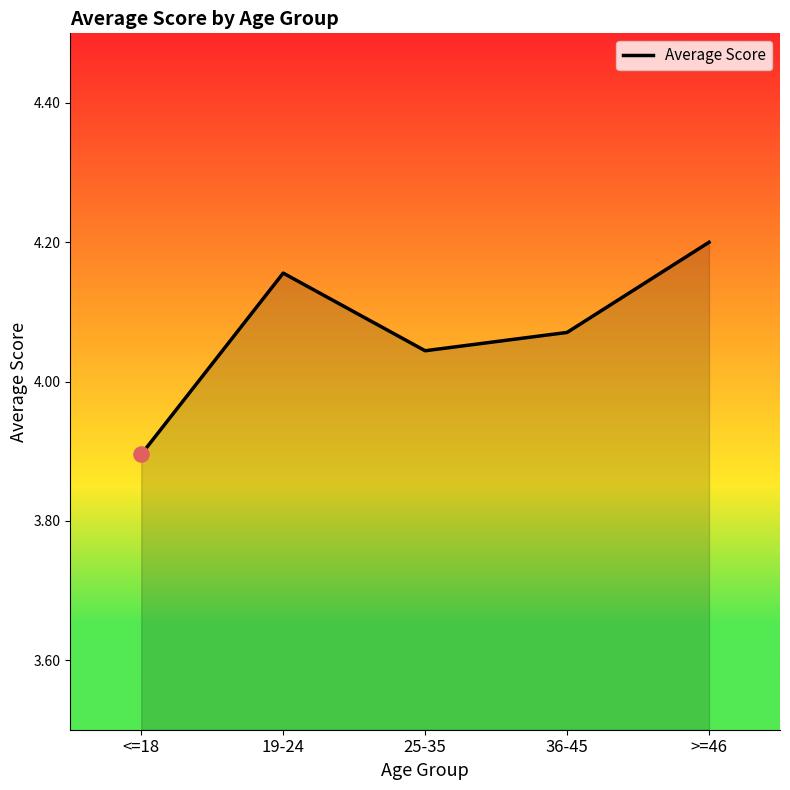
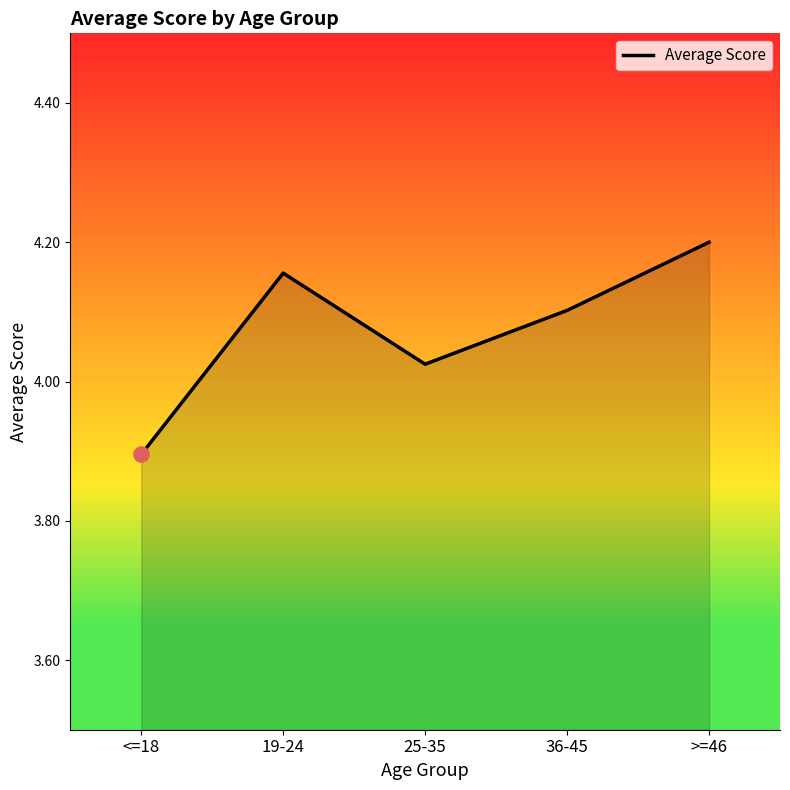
Average Score, 25-35: 4.04 -> 4.02
Average Score, 36-45: 4.07 -> 4.10
